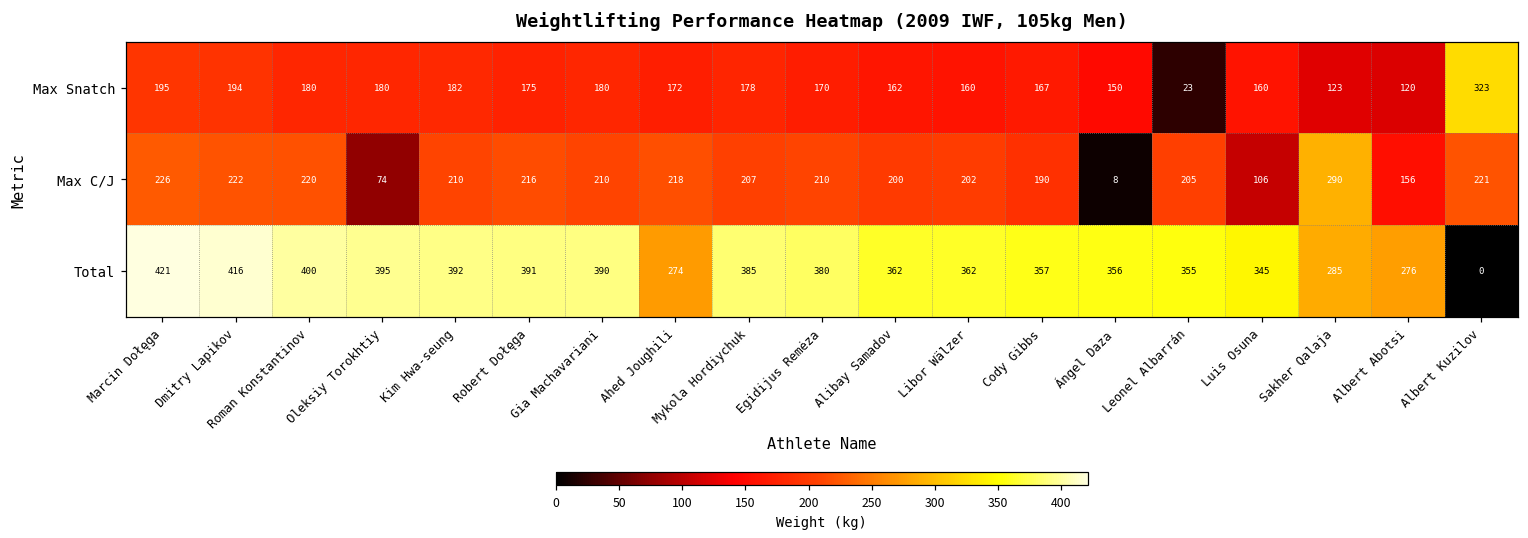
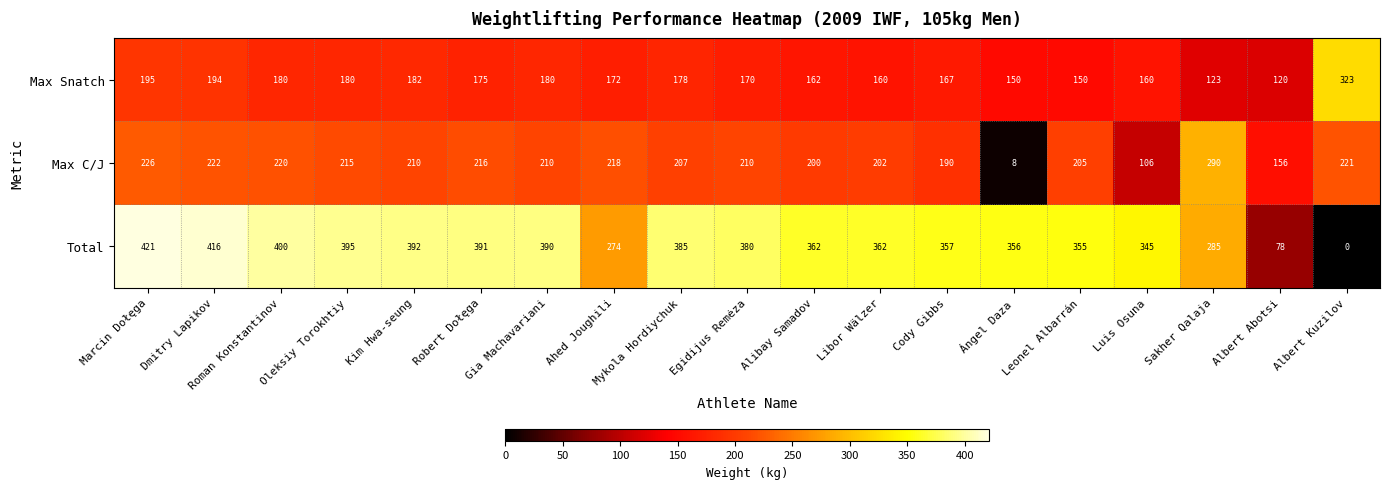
Max Snatch, Leonel Albarrán: 23 -> 150
Max C/J, Oleksiy Torokhtiy: 74 -> 215
Total, Albert Abotsi: 276 -> 78
